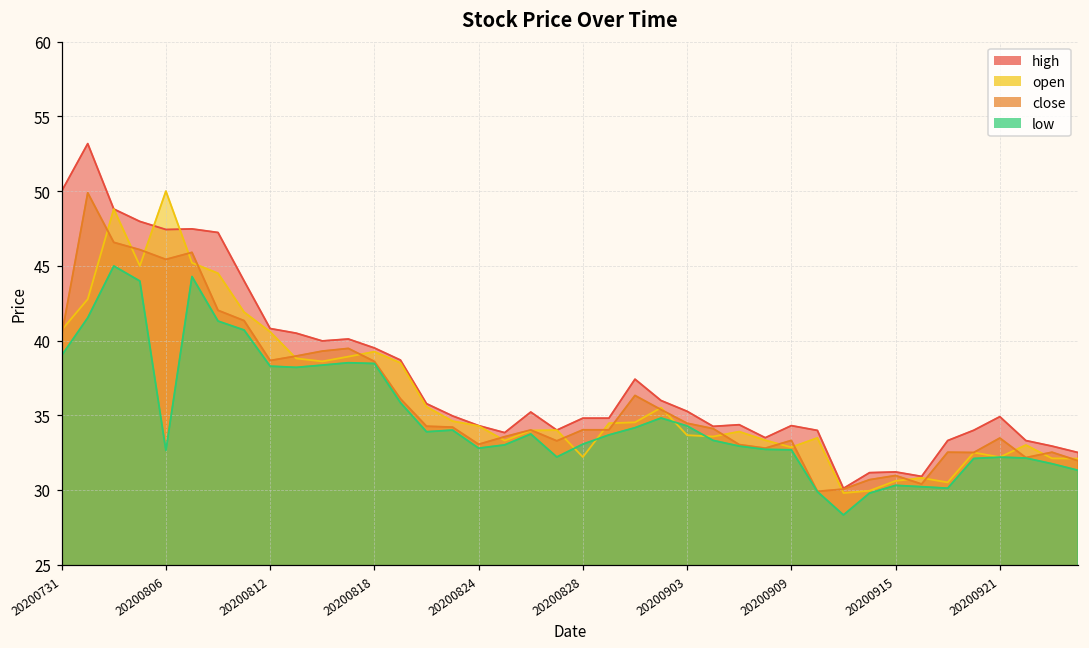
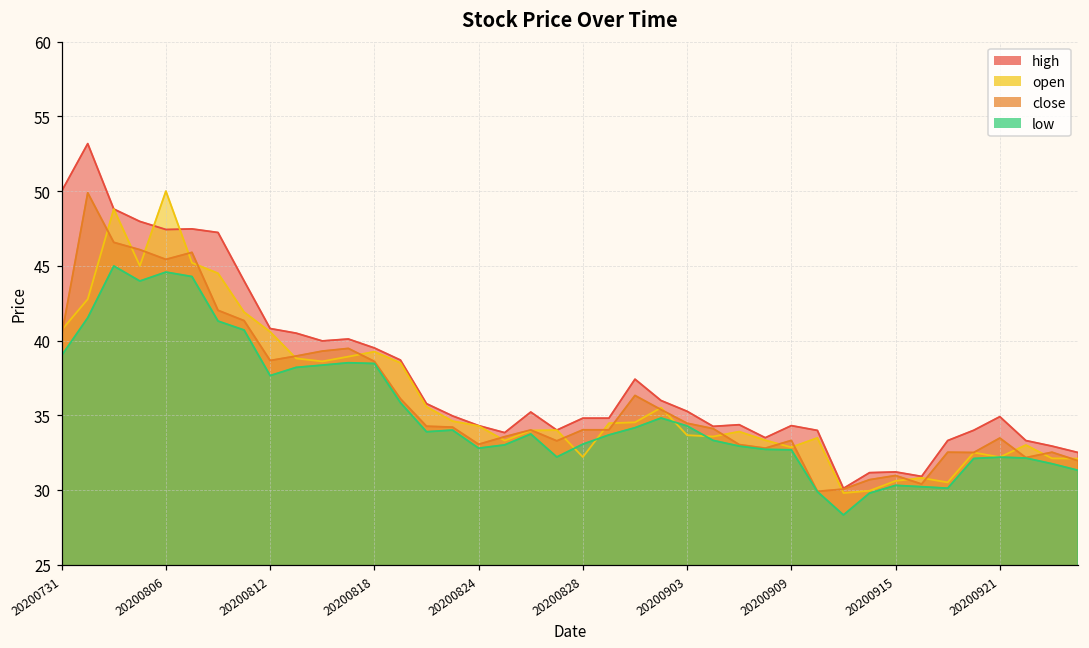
low, 20200806: 32.6 -> 44.6
low, 20200812: 38.3 -> 37.7
